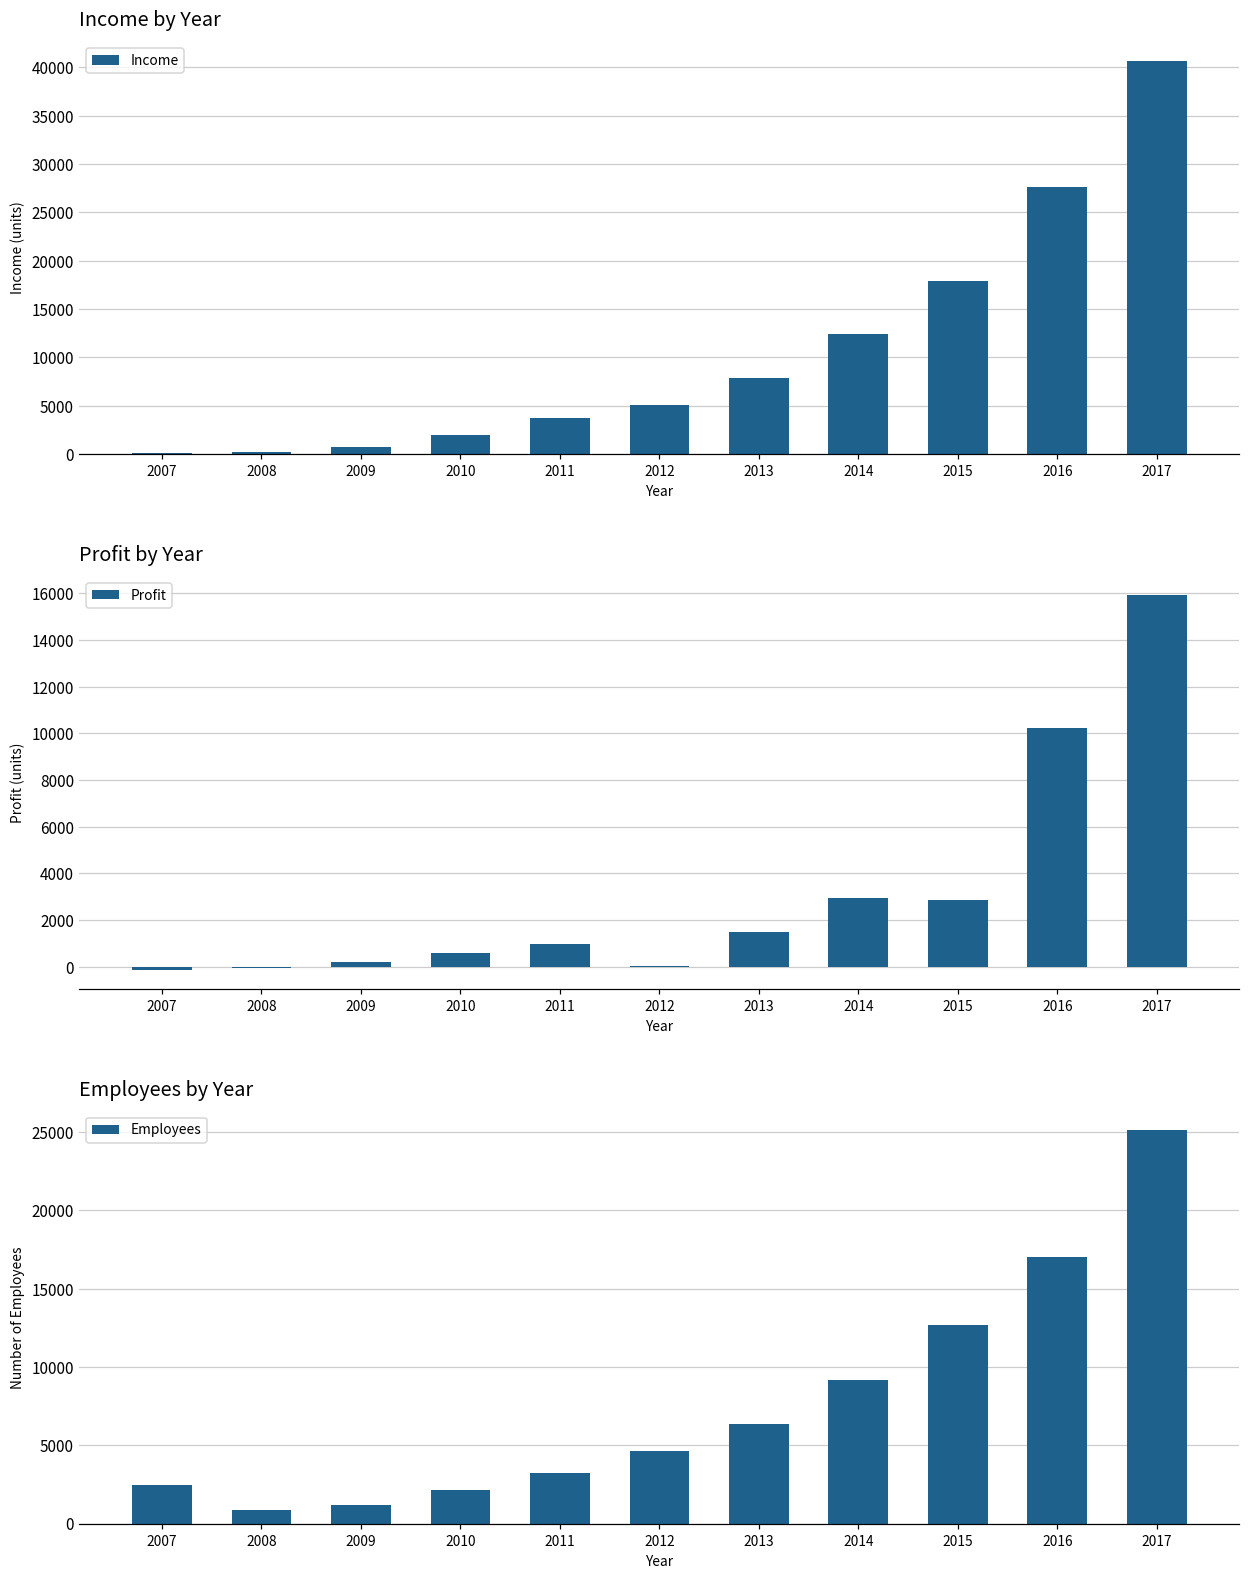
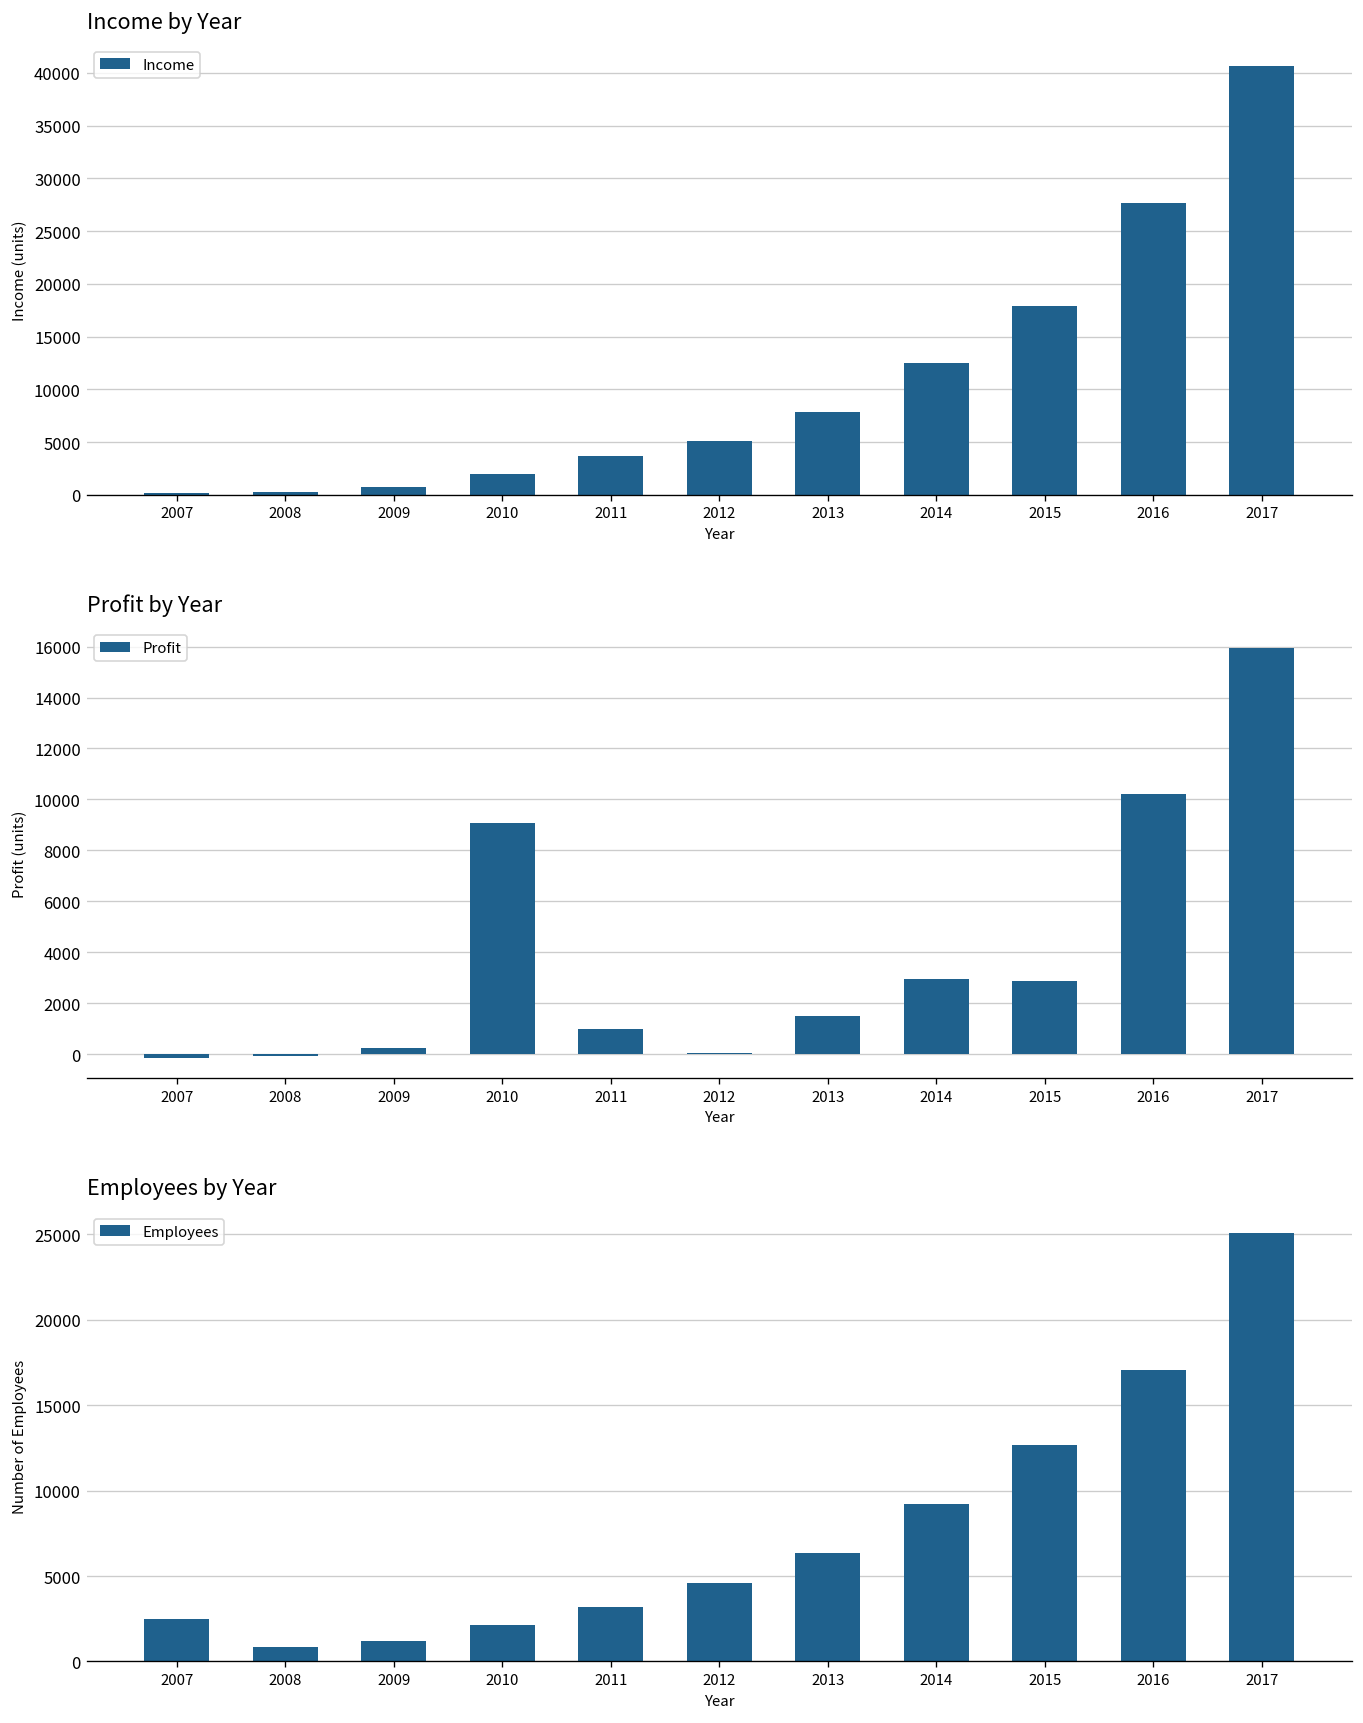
Profit by Year, 2010: 600 -> 9100
